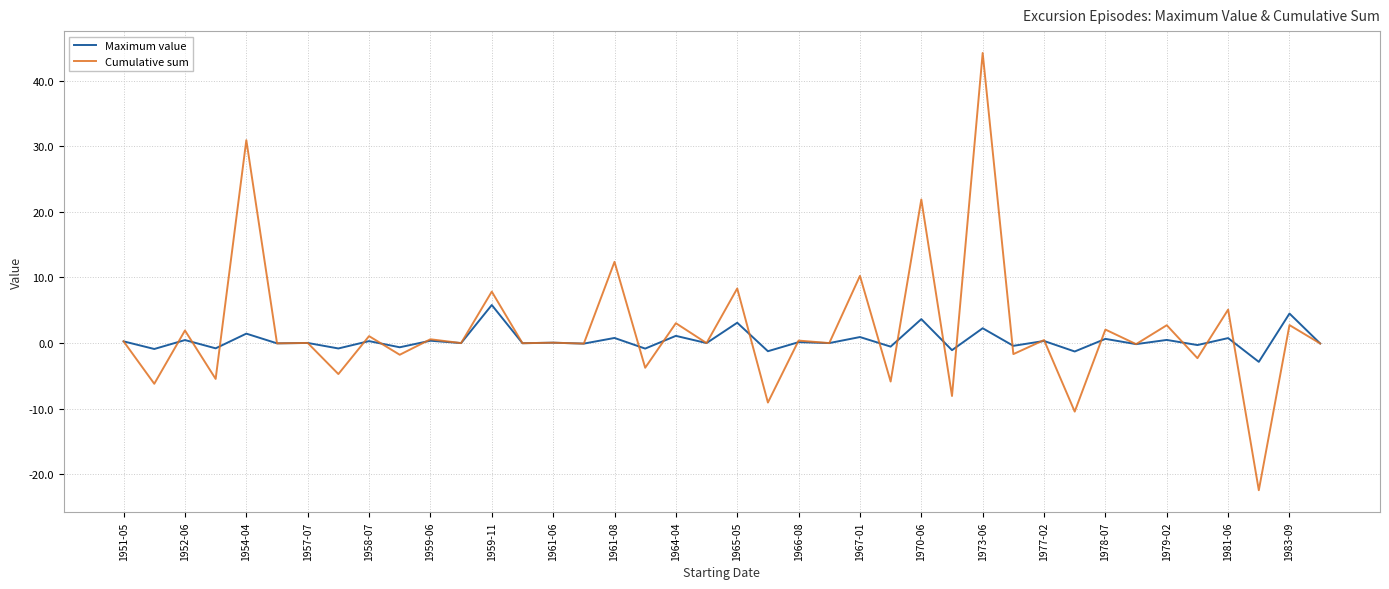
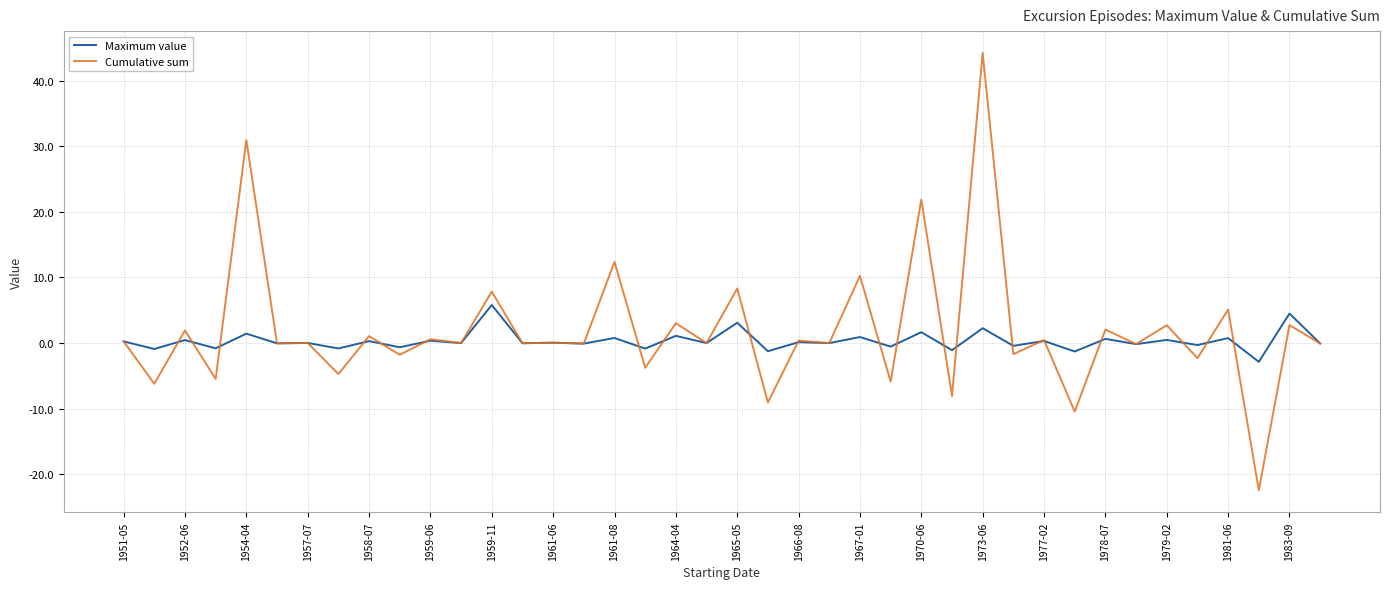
Maximum value, 1970-06: 4 -> 2
